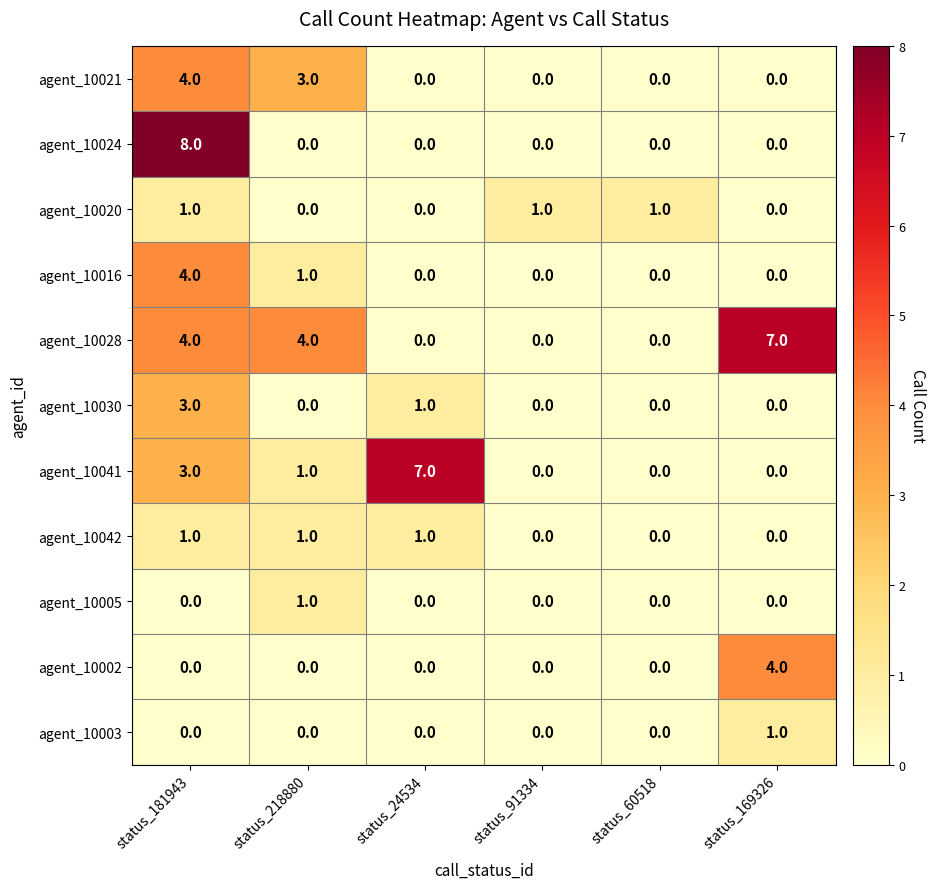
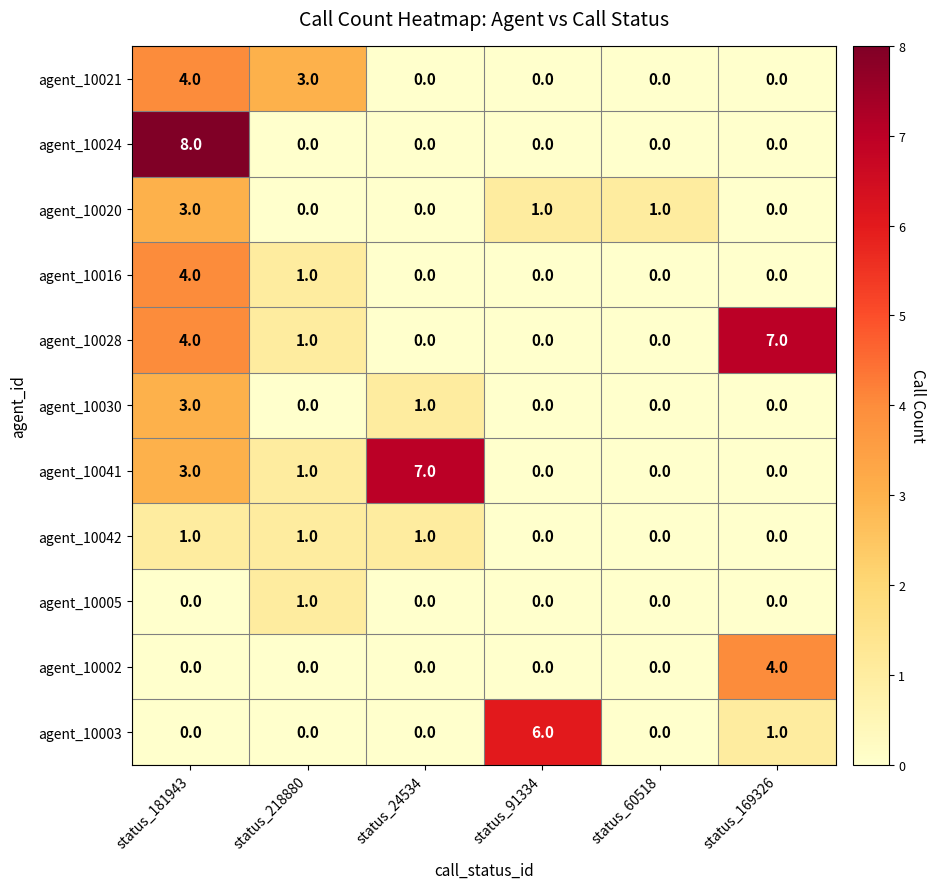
agent_10020, status_181943: 1.0 -> 3.0
agent_10028, status_218880: 4.0 -> 1.0
agent_10003, status_91334: 0.0 -> 6.0
